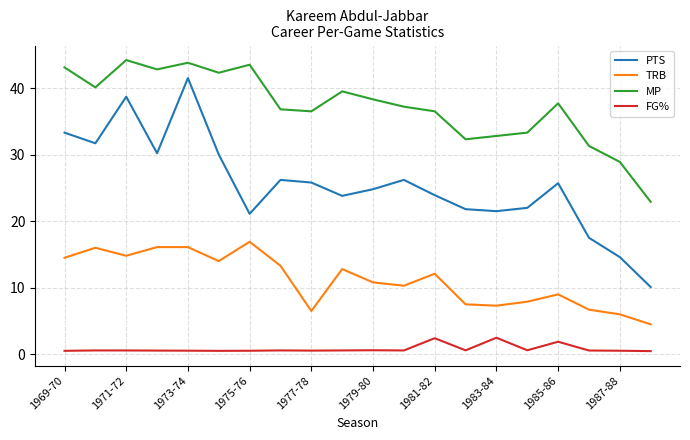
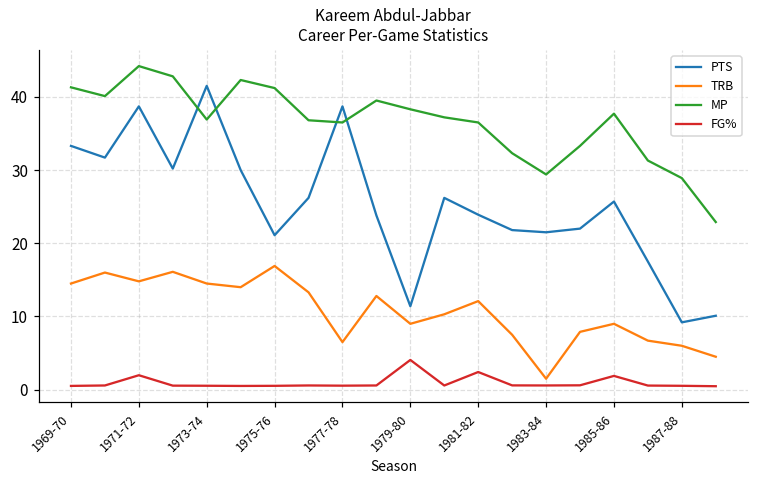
MP, 1969-70: 43 -> 41
FG%, 1971-72: 1 -> 2
TRB, 1973-74: 16 -> 15
MP, 1973-74: 44 -> 37
MP, 1975-76: 44 -> 41
PTS, 1977-78: 26 -> 39
PTS, 1979-80: 25 -> 11
TRB, 1979-80: 11 -> 9
FG%, 1979-80: 1 -> 4
TRB, 1983-84: 7 -> 2
MP, 1983-84: 33 -> 29
FG%, 1983-84: 2 -> 1
PTS, 1987-88: 15 -> 9
